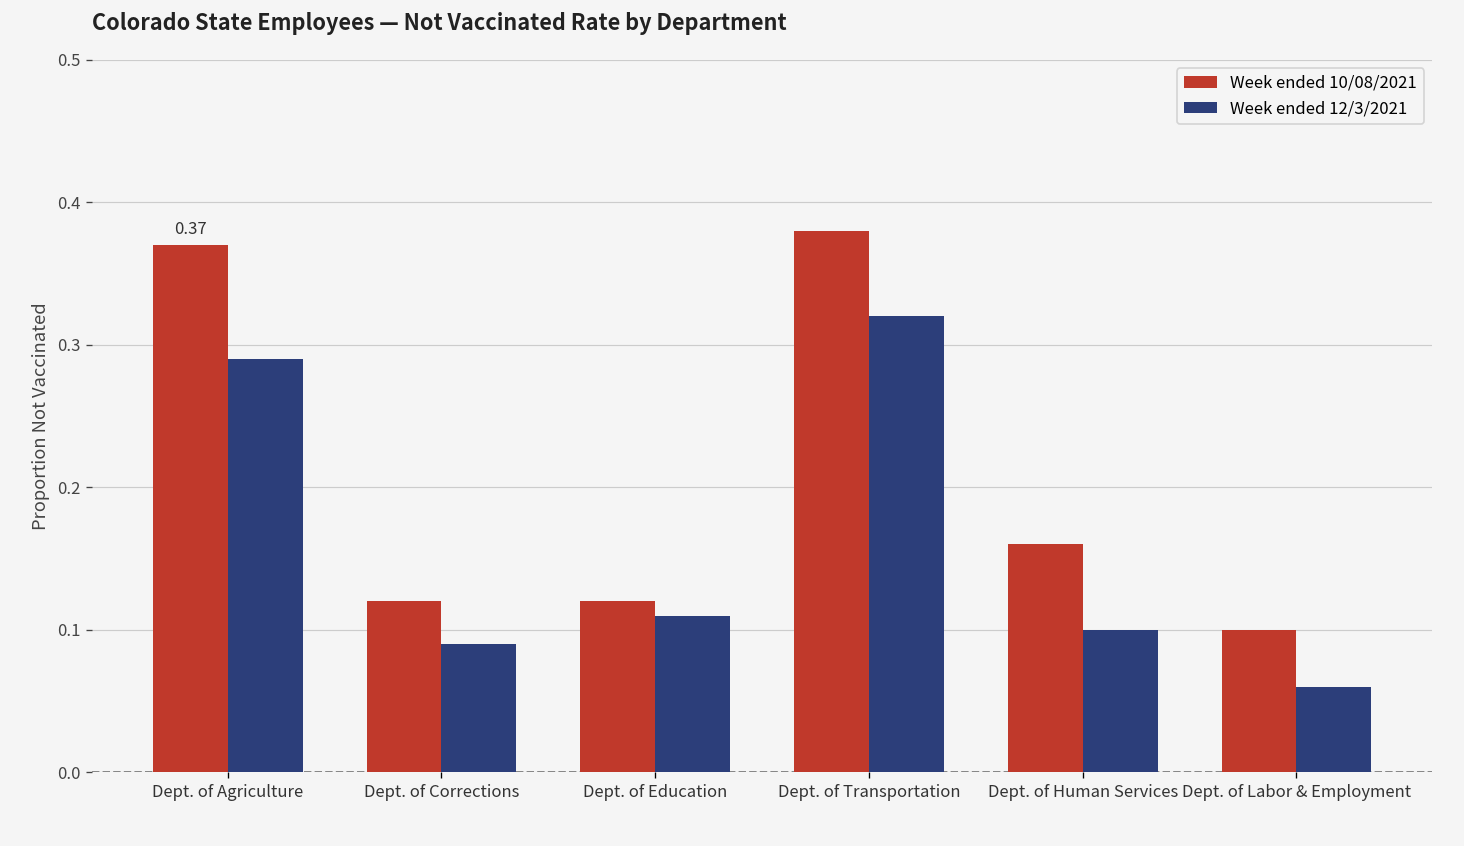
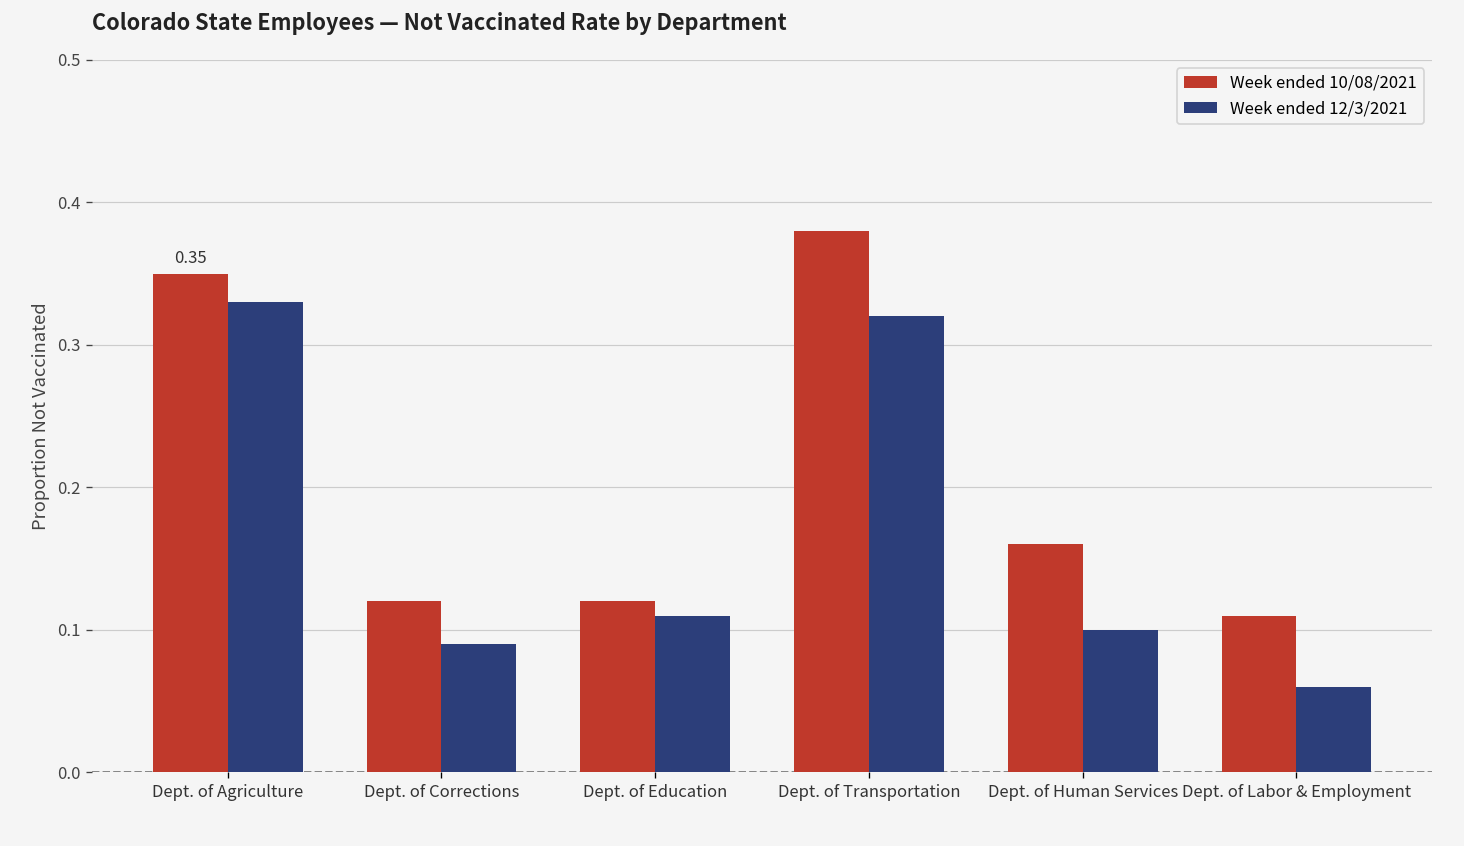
Week ended 10/08/2021, Dept. of Agriculture: 0.37 -> 0.35
Week ended 12/3/2021, Dept. of Agriculture: 0.29 -> 0.33
Week ended 10/08/2021, Dept. of Labor & Employment: 0.10 -> 0.11
